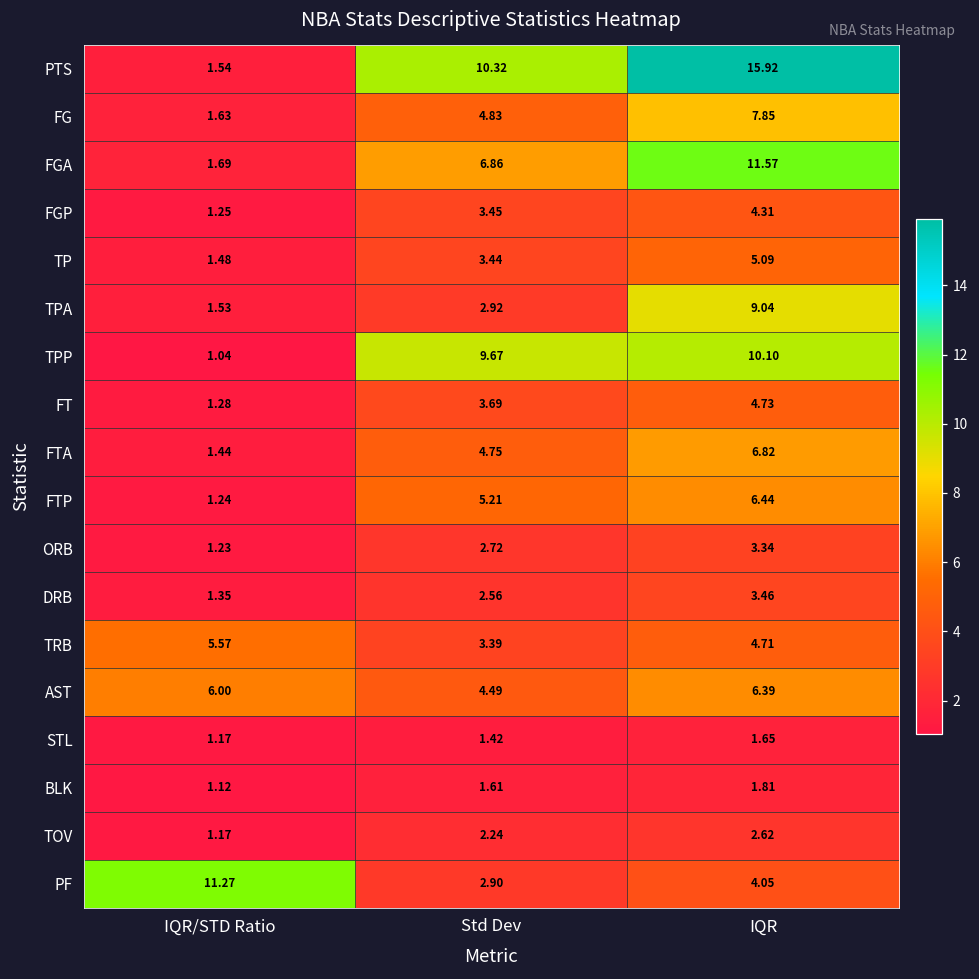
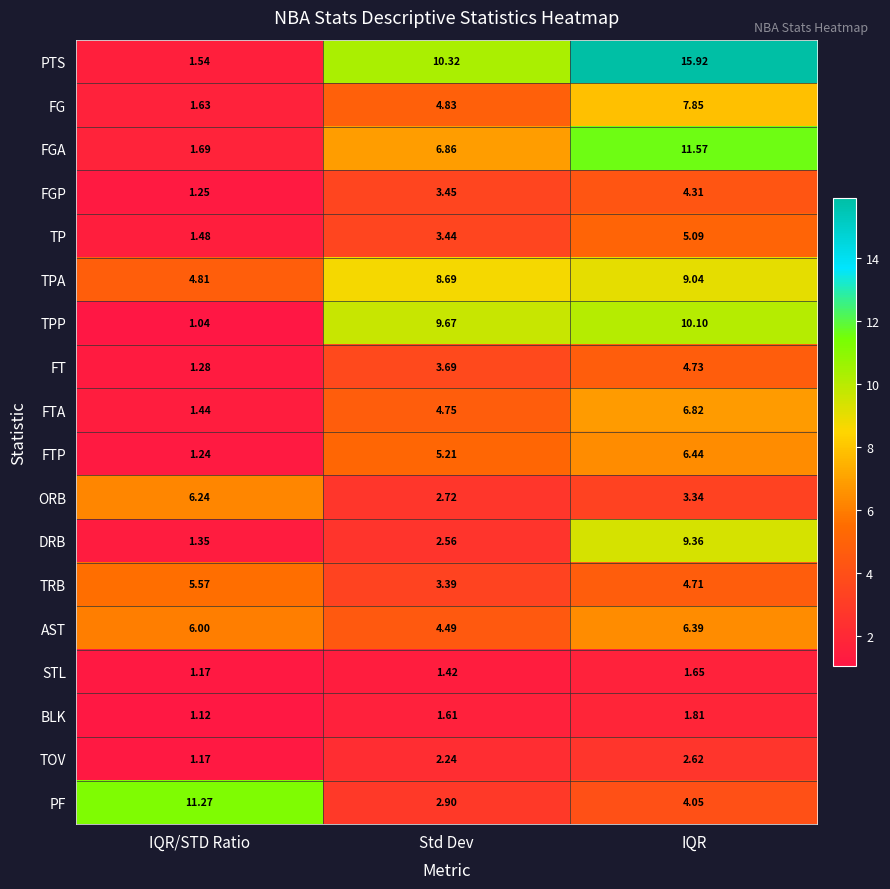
TPA, IQR/STD Ratio: 1.53 -> 4.81
TPA, Std Dev: 2.92 -> 8.69
ORB, IQR/STD Ratio: 1.23 -> 6.24
DRB, IQR: 3.46 -> 9.36
